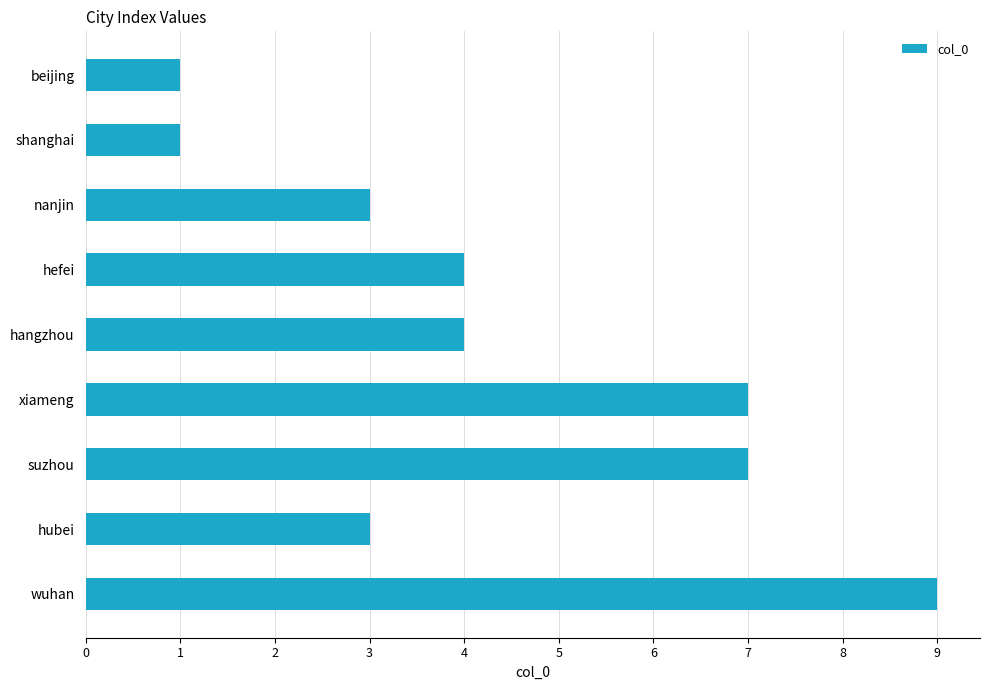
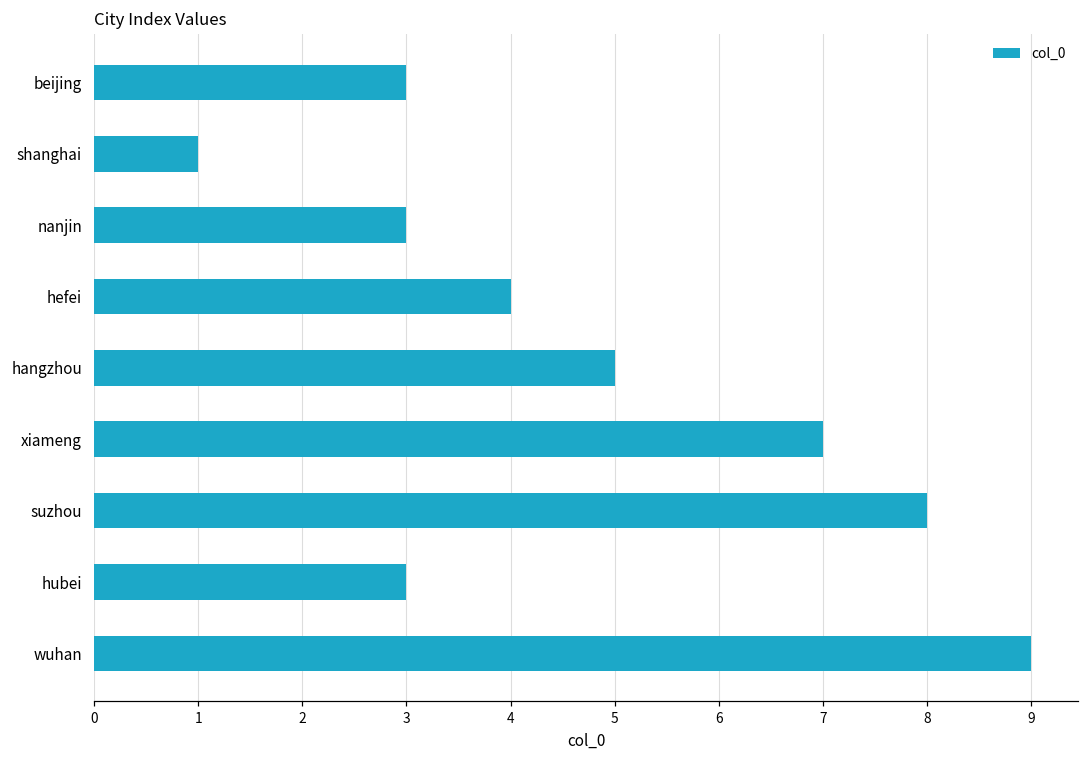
beijing: 1 -> 3
hangzhou: 4 -> 5
suzhou: 7 -> 8
